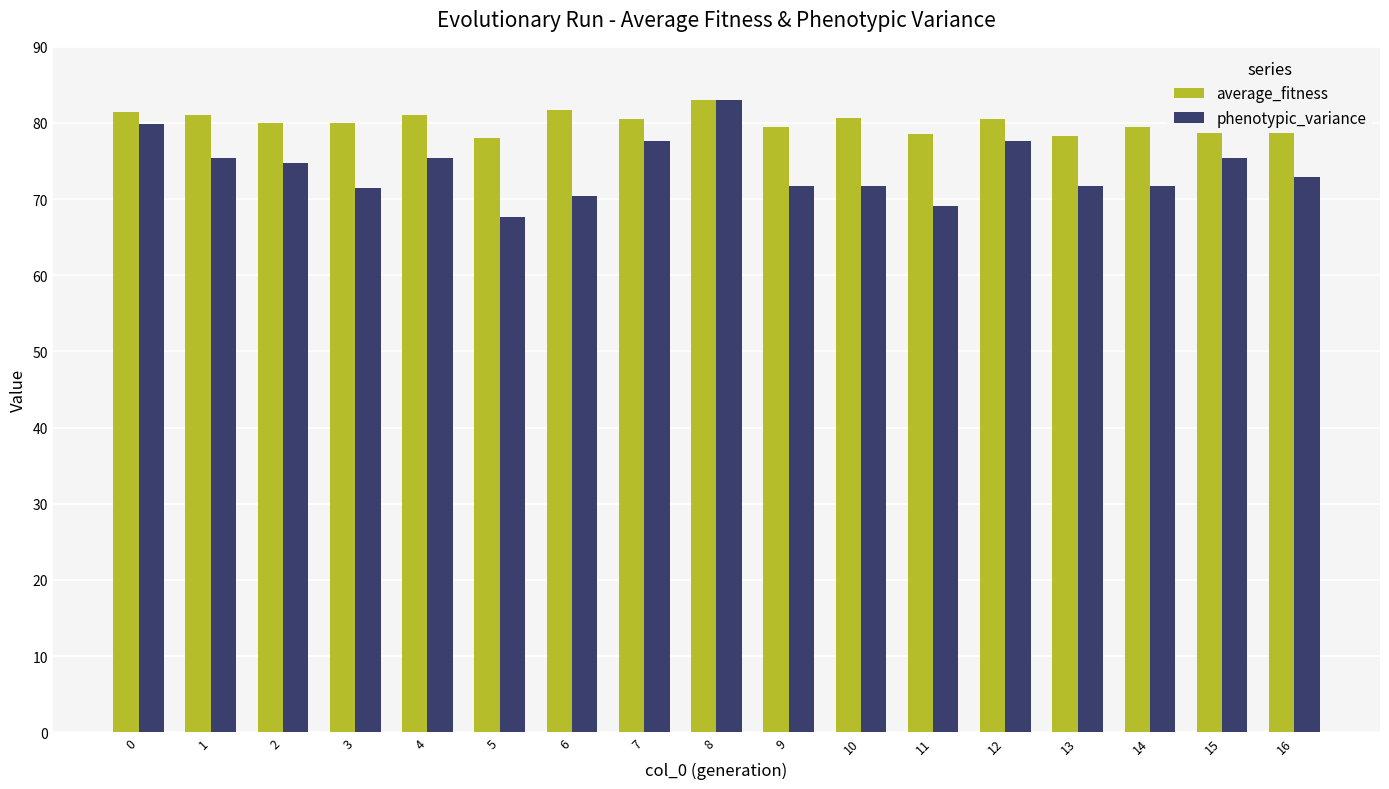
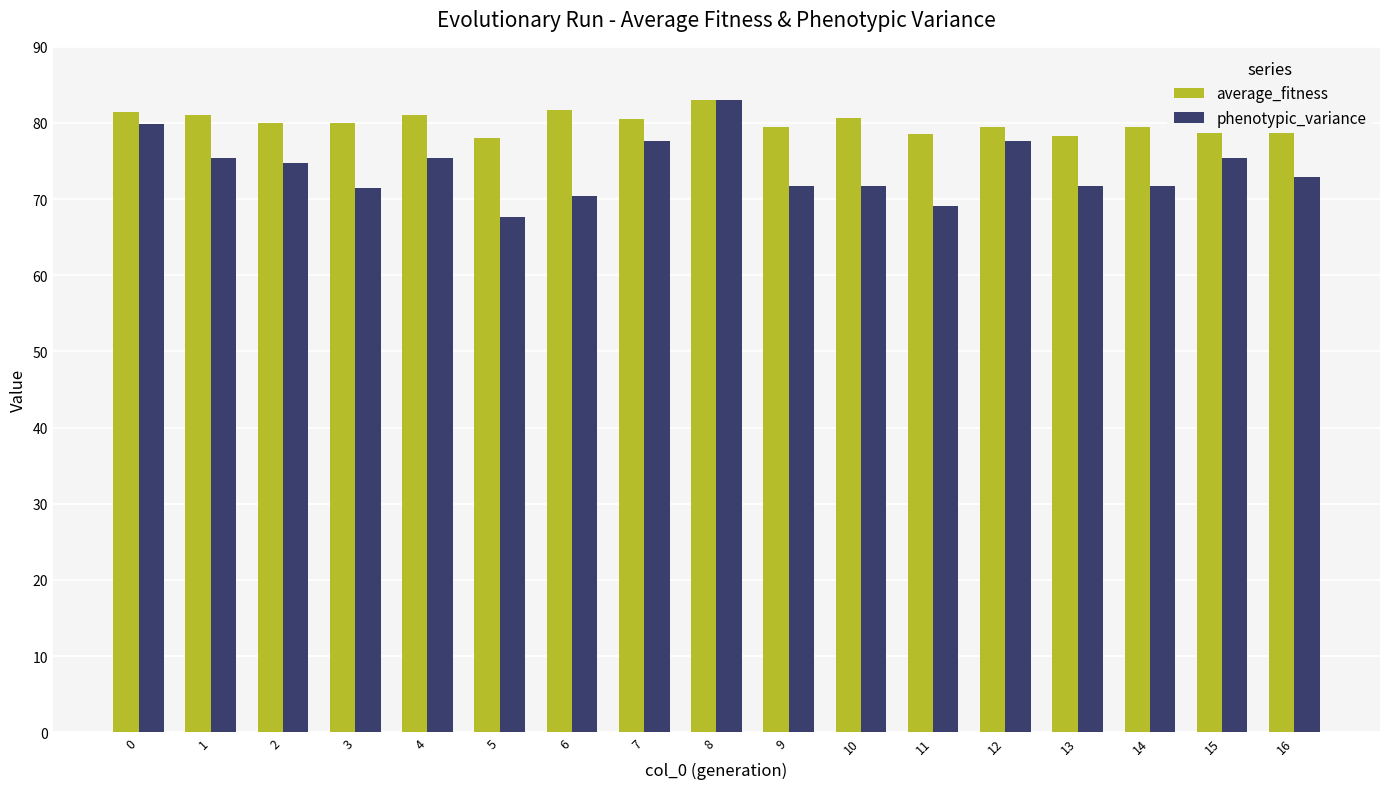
average_fitness, 12: 81 -> 79
